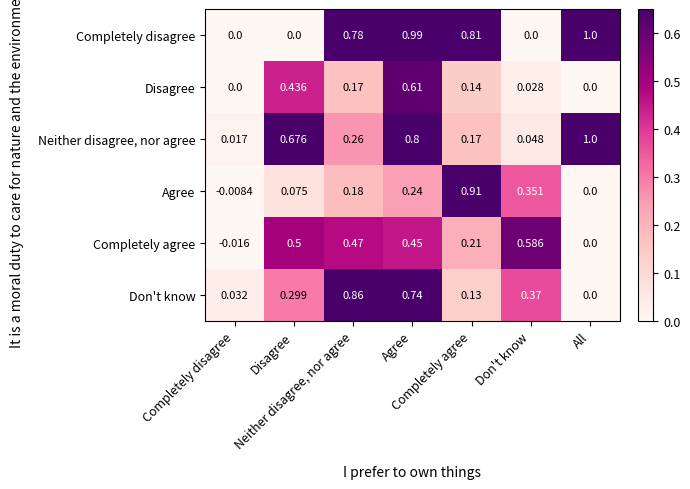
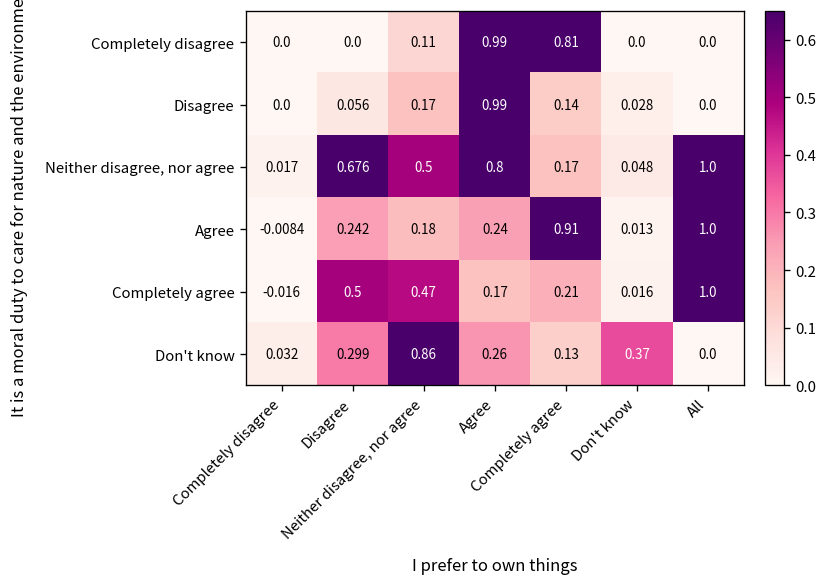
Completely disagree, Neither disagree, nor agree: 0.78 -> 0.11
Completely disagree, All: 1.0 -> 0.0
Disagree, Disagree: 0.436 -> 0.056
Disagree, Agree: 0.61 -> 0.99
Neither disagree, nor agree, Neither disagree, nor agree: 0.26 -> 0.5
Agree, Disagree: 0.075 -> 0.242
Agree, Don't know: 0.351 -> 0.013
Agree, All: 0.0 -> 1.0
Completely agree, Agree: 0.45 -> 0.17
Completely agree, Don't know: 0.586 -> 0.016
Completely agree, All: 0.0 -> 1.0
Don't know, Agree: 0.74 -> 0.26
